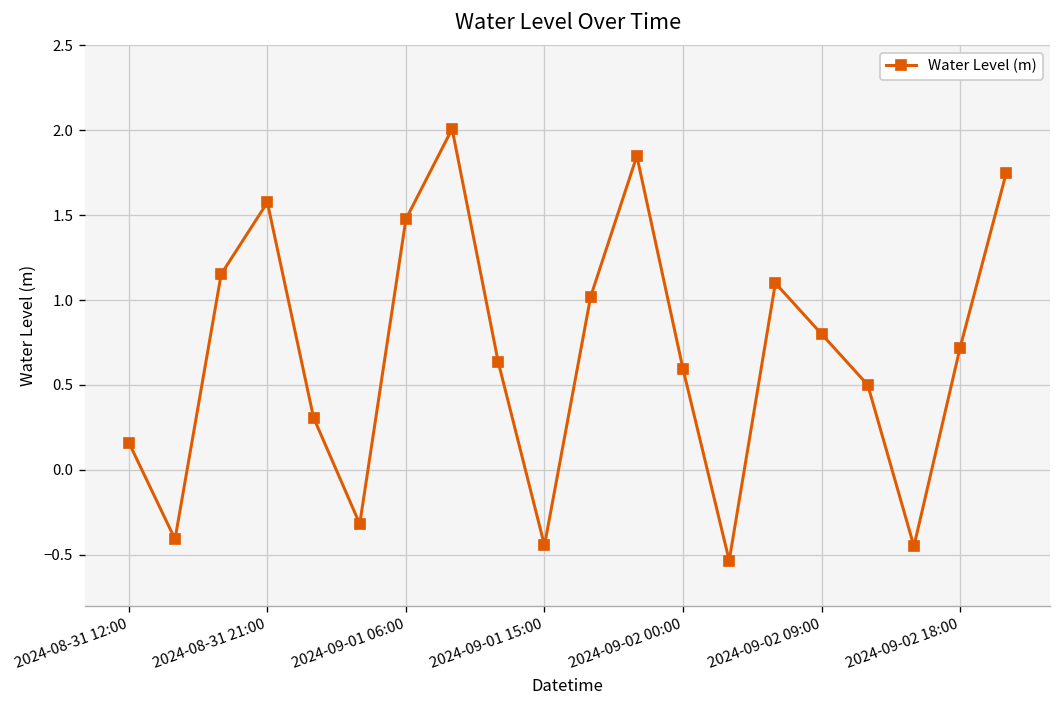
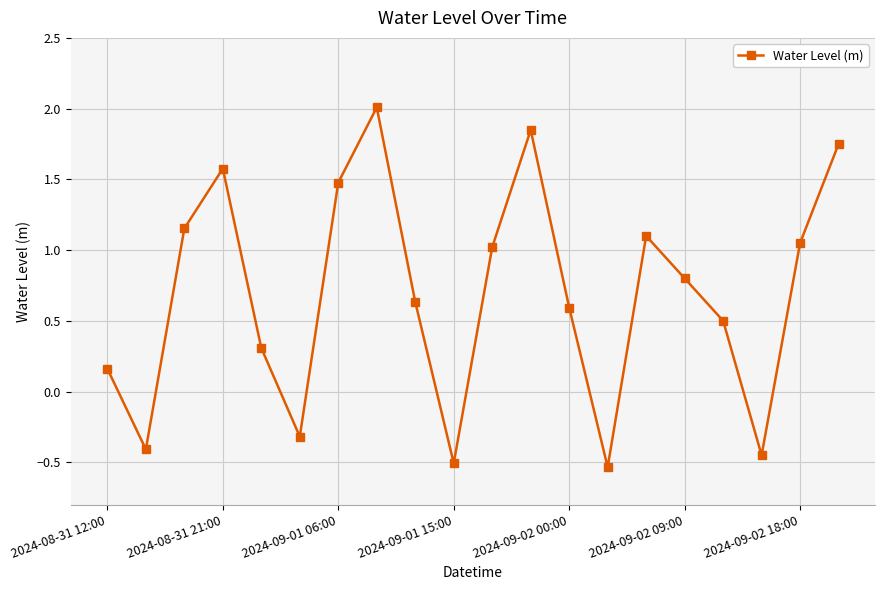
2024-09-01 15:00: -0.44 -> -0.51
2024-09-02 18:00: 0.72 -> 1.05
